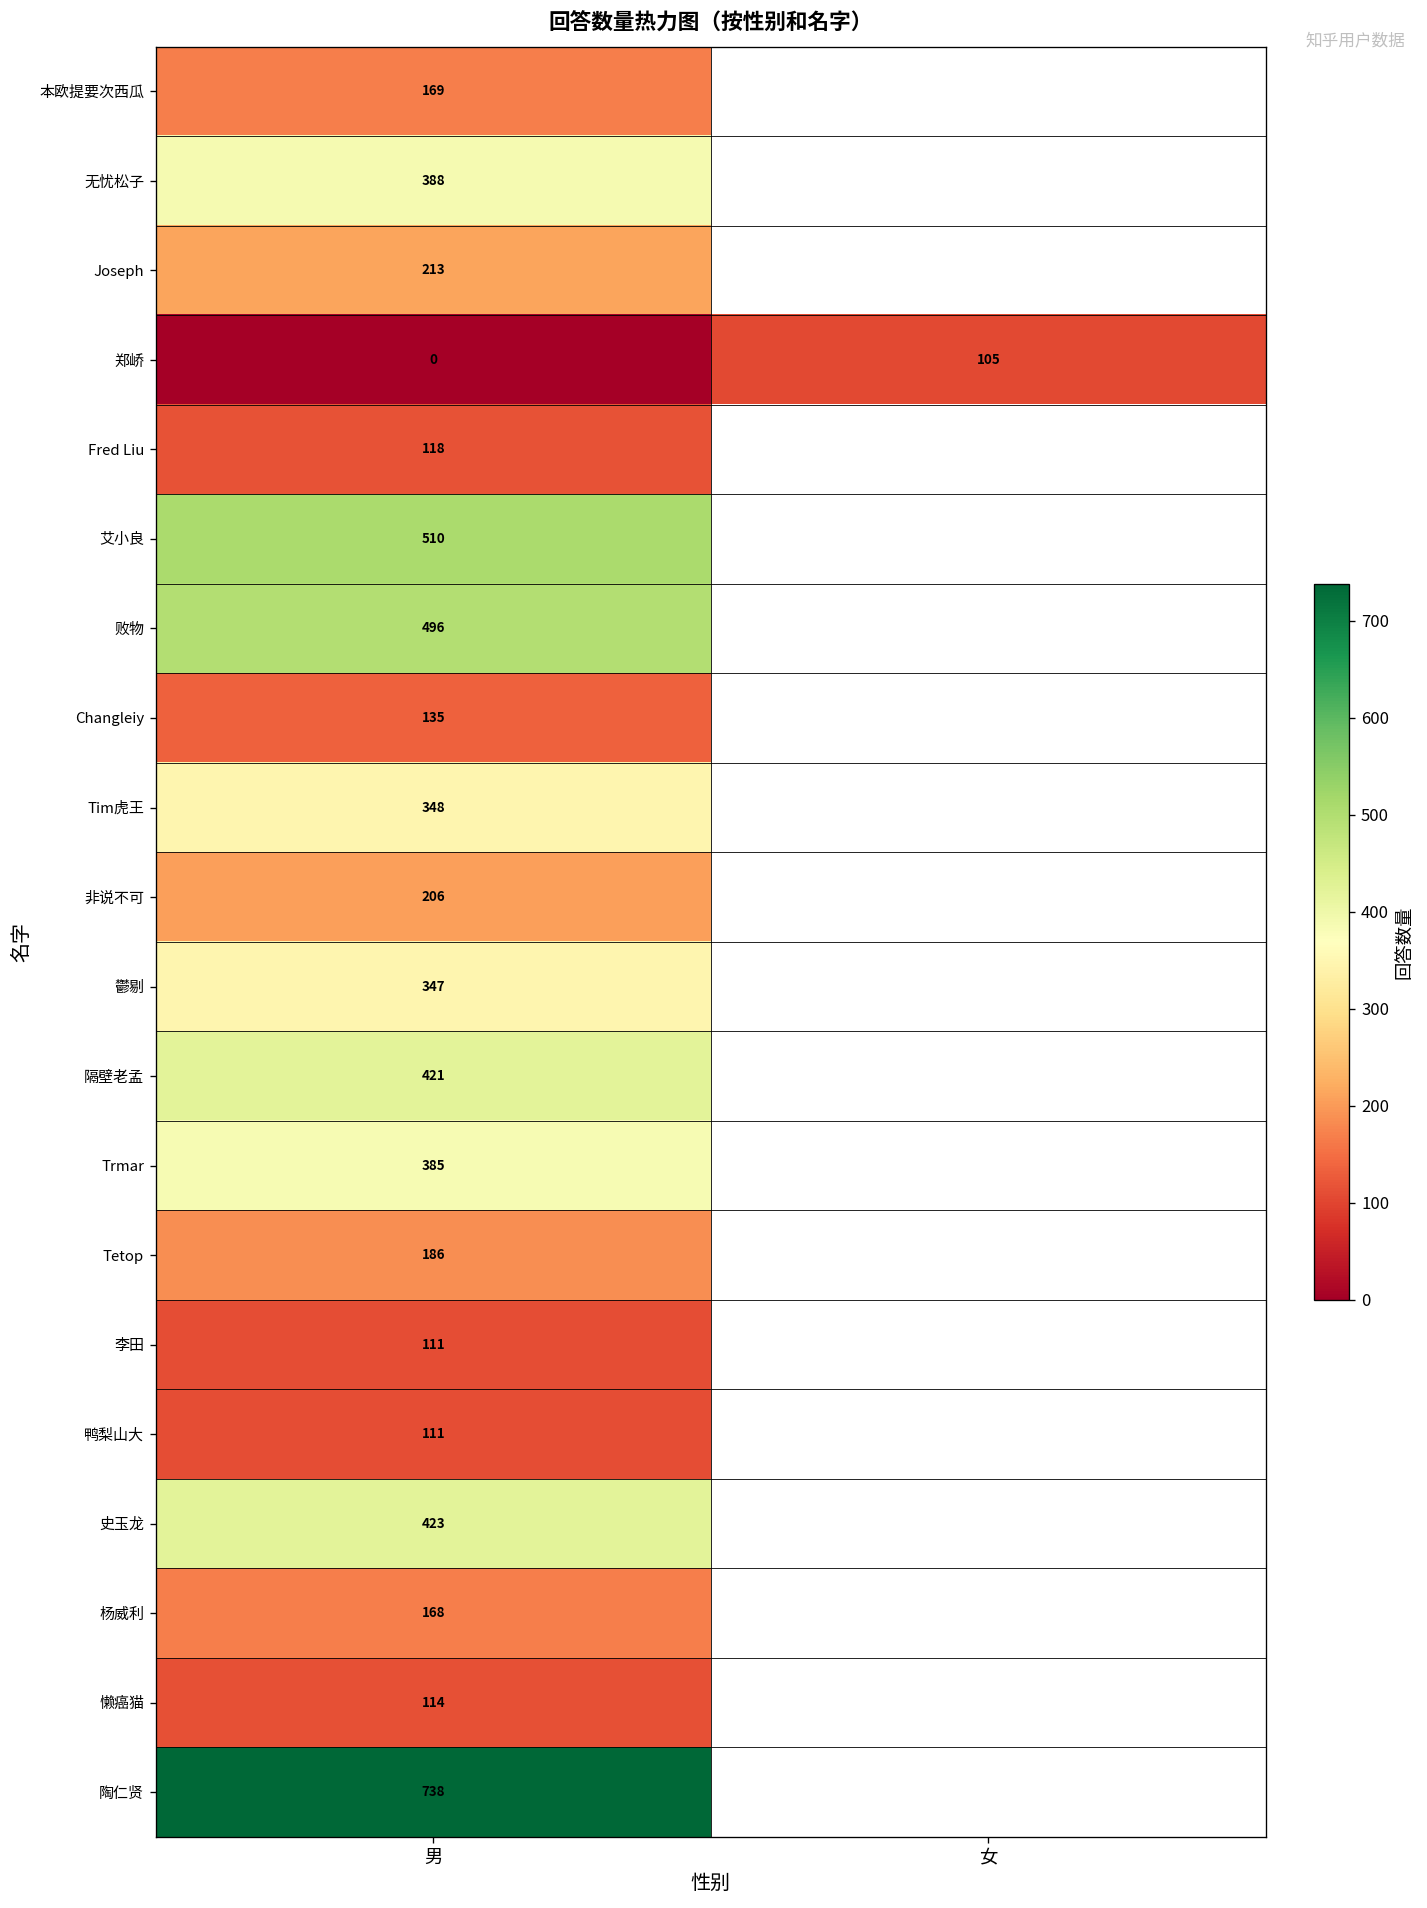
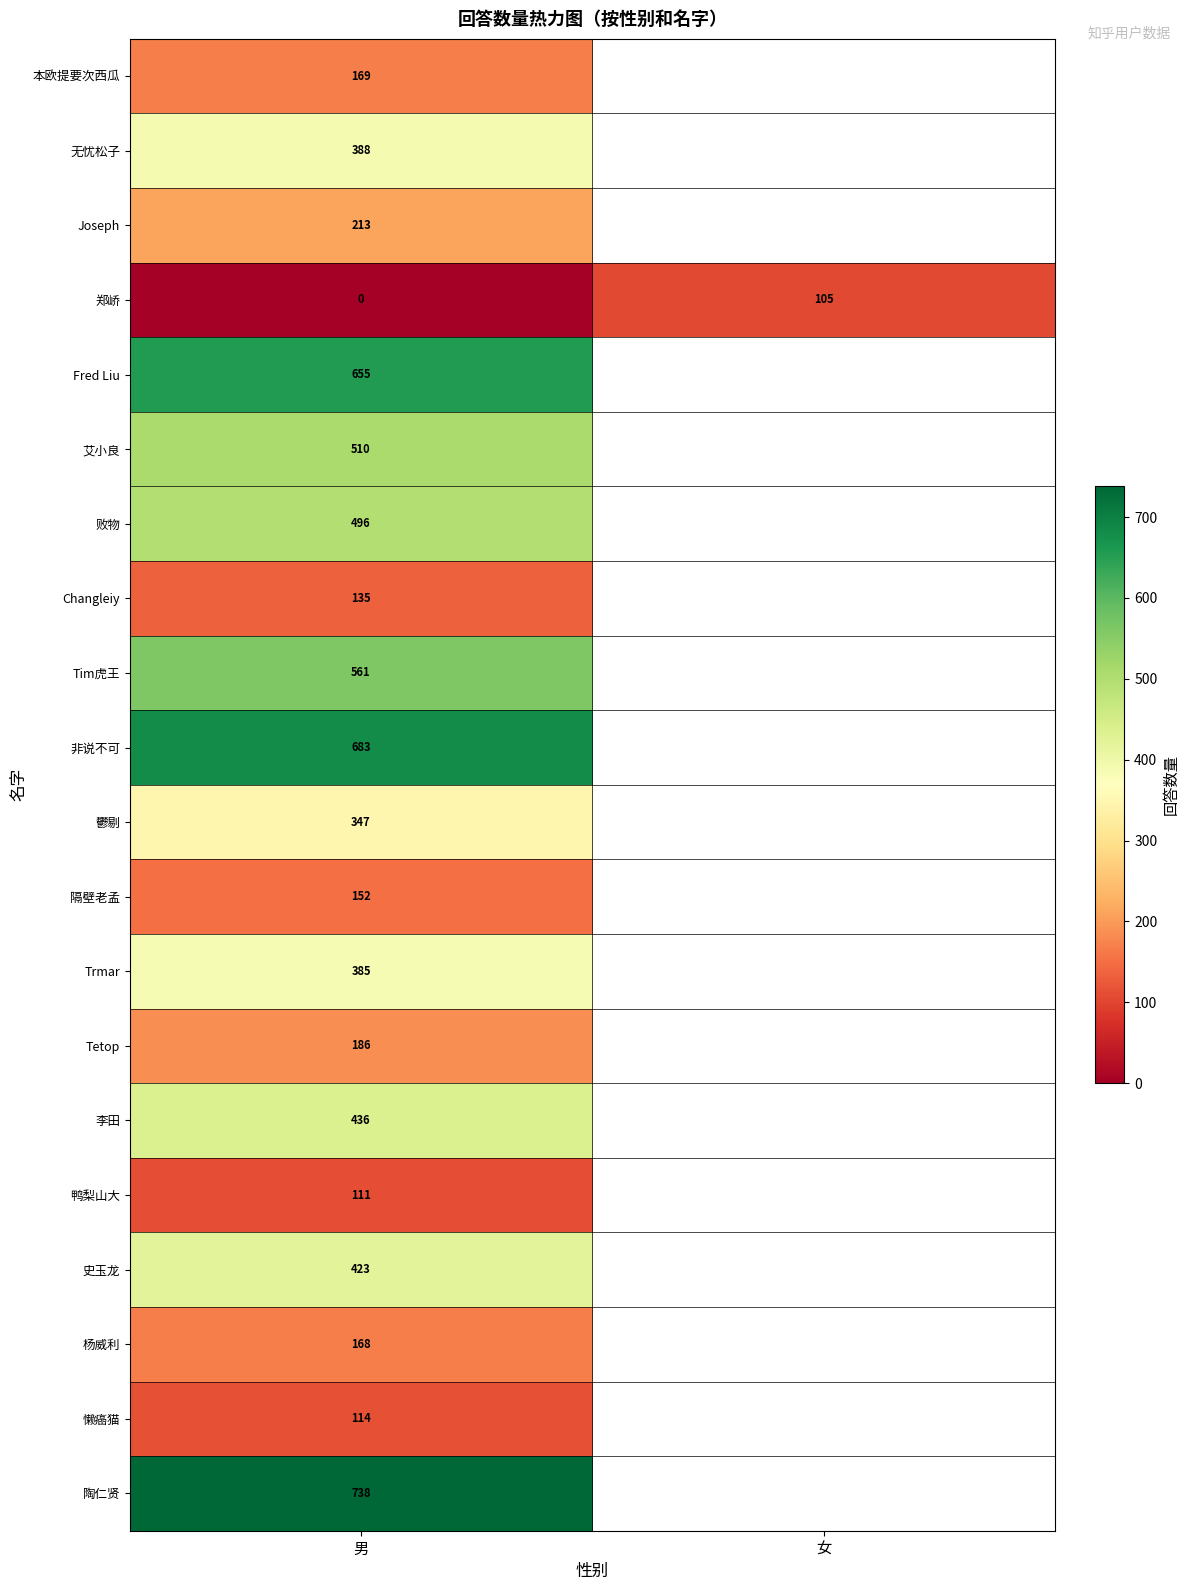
Fred Liu, 男: 118 -> 655
Tim虎王, 男: 348 -> 561
非说不可, 男: 206 -> 683
隔壁老孟, 男: 421 -> 152
李田, 男: 111 -> 436
